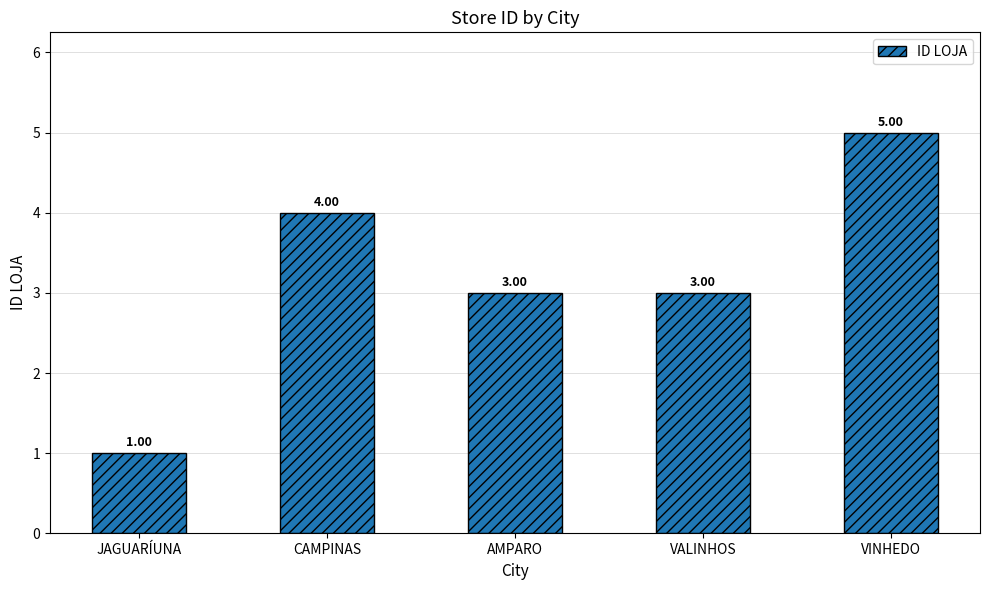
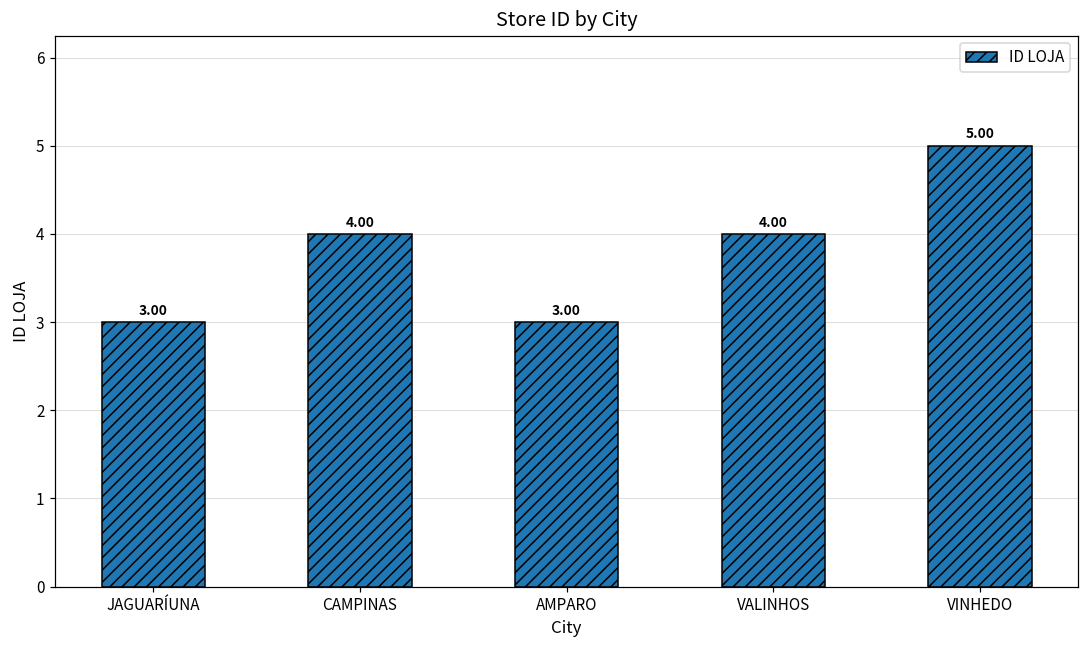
JAGUARÍUNA: 1.00 -> 3.00
VALINHOS: 3.00 -> 4.00
